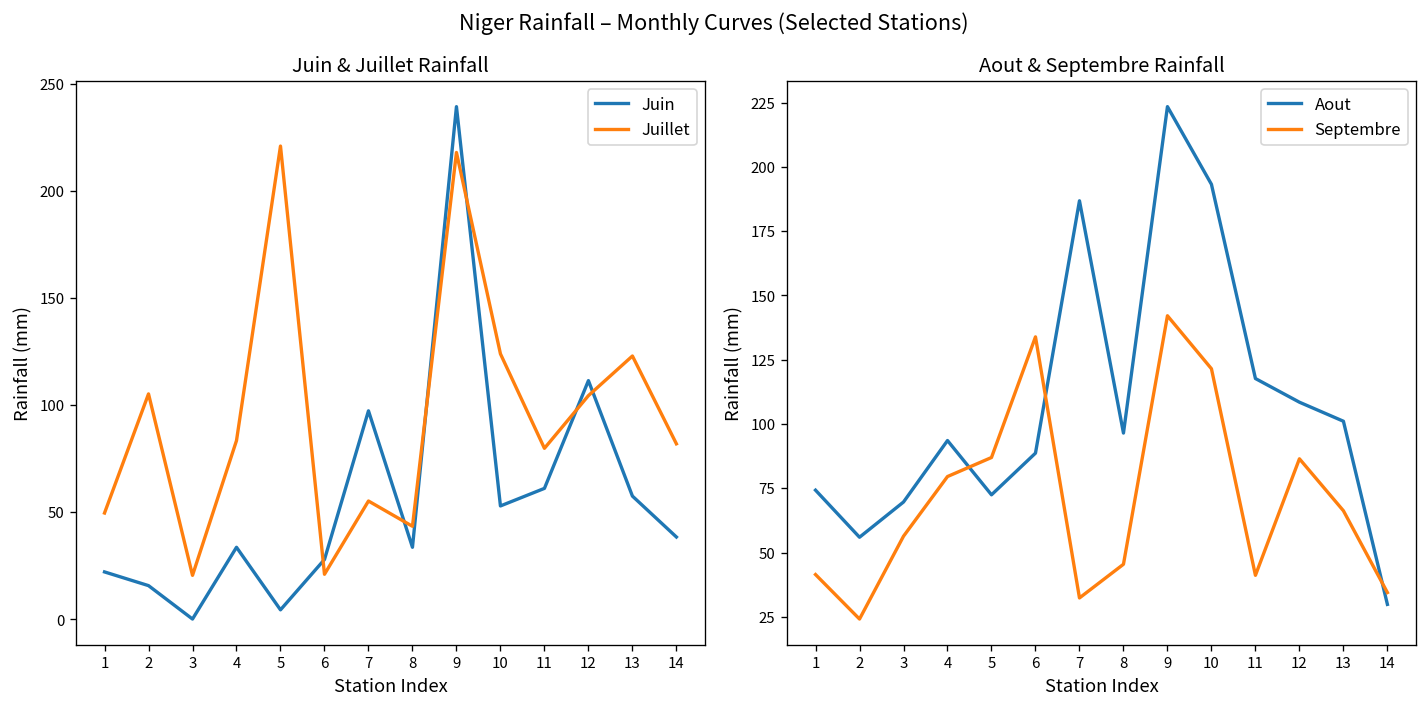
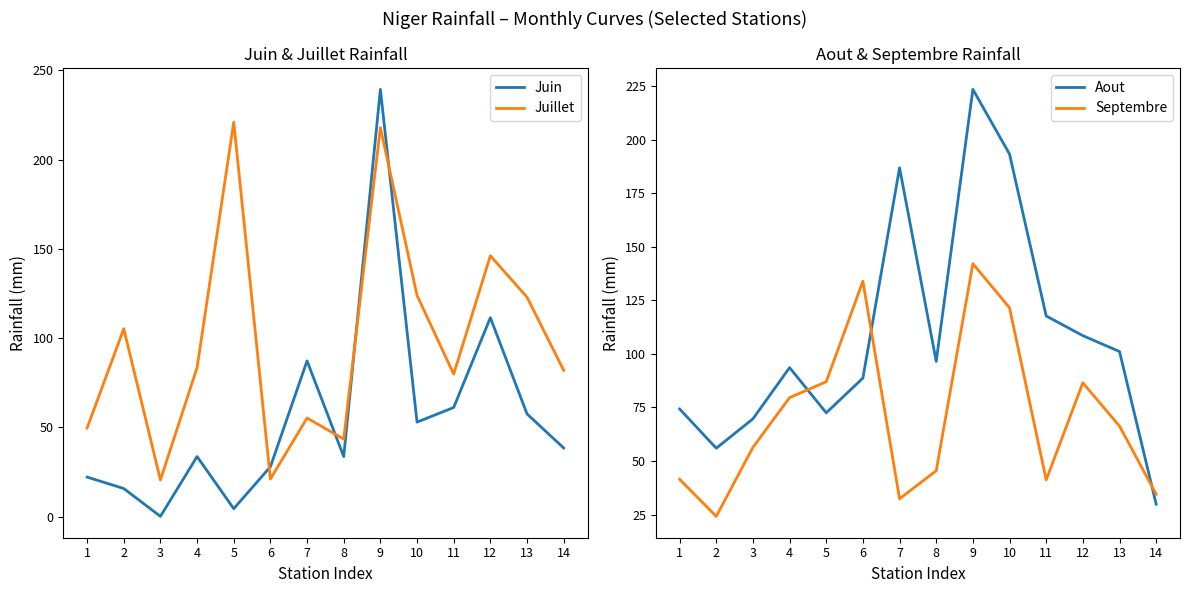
Juin & Juillet Rainfall, Juin, 7: 97 -> 87
Juin & Juillet Rainfall, Juillet, 12: 105 -> 146
